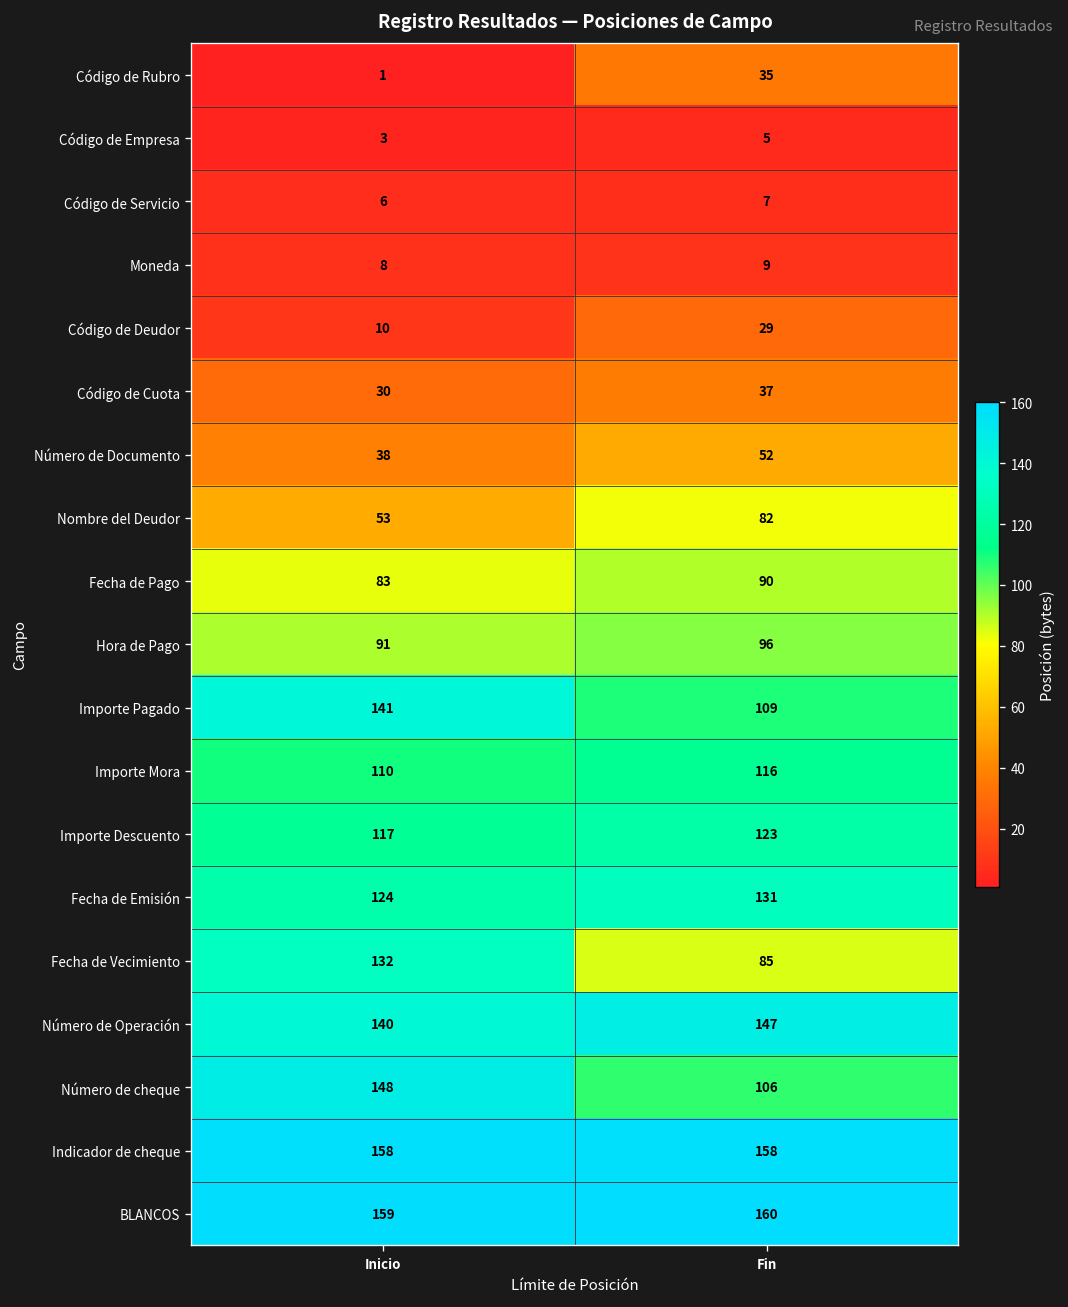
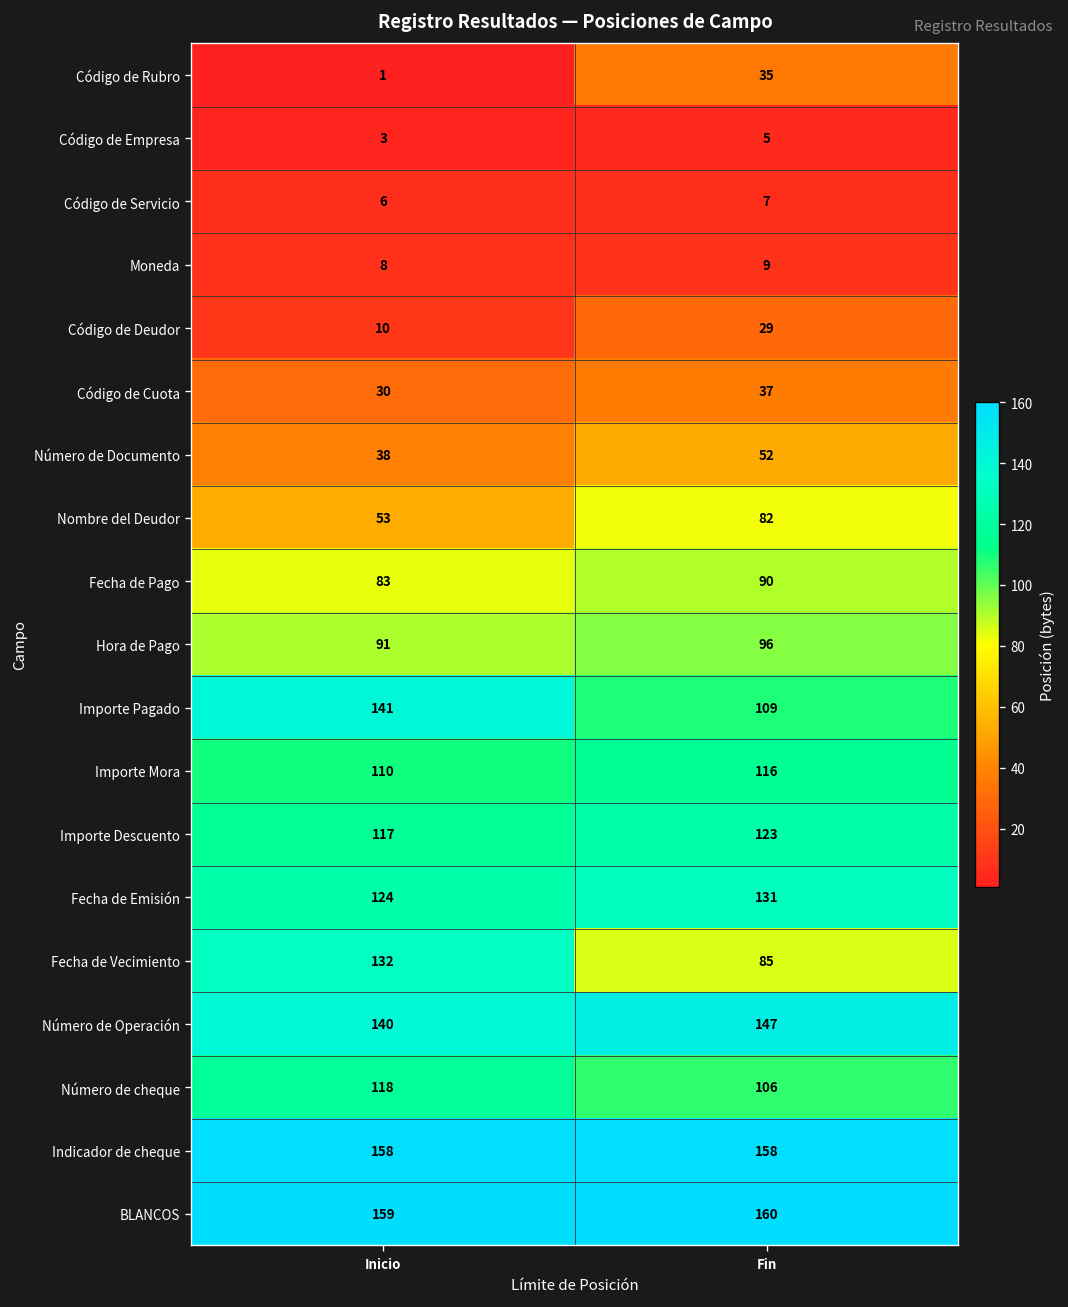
Número de cheque, Inicio: 148 -> 118
